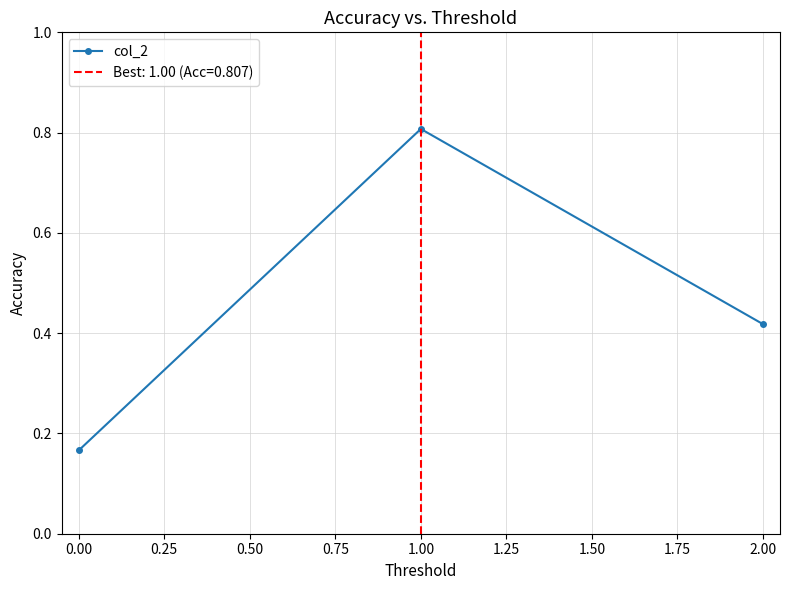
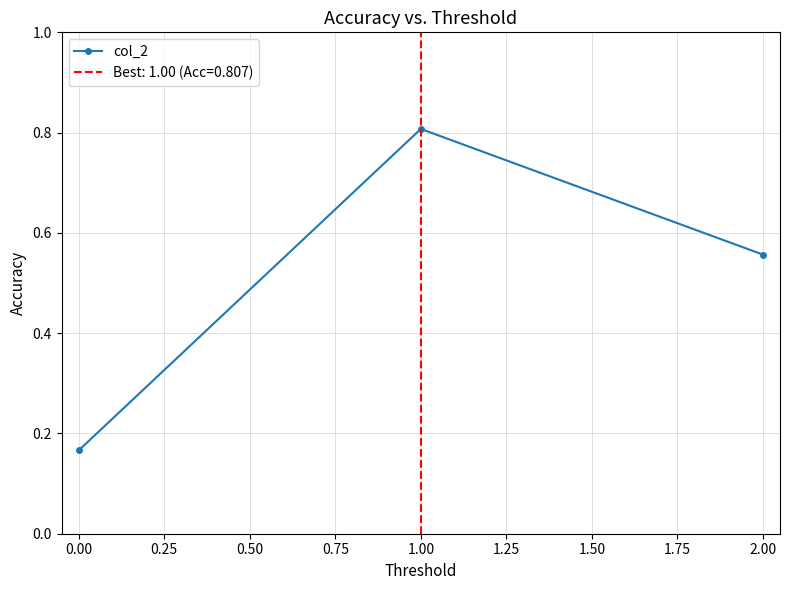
2.00: 0.42 -> 0.56
